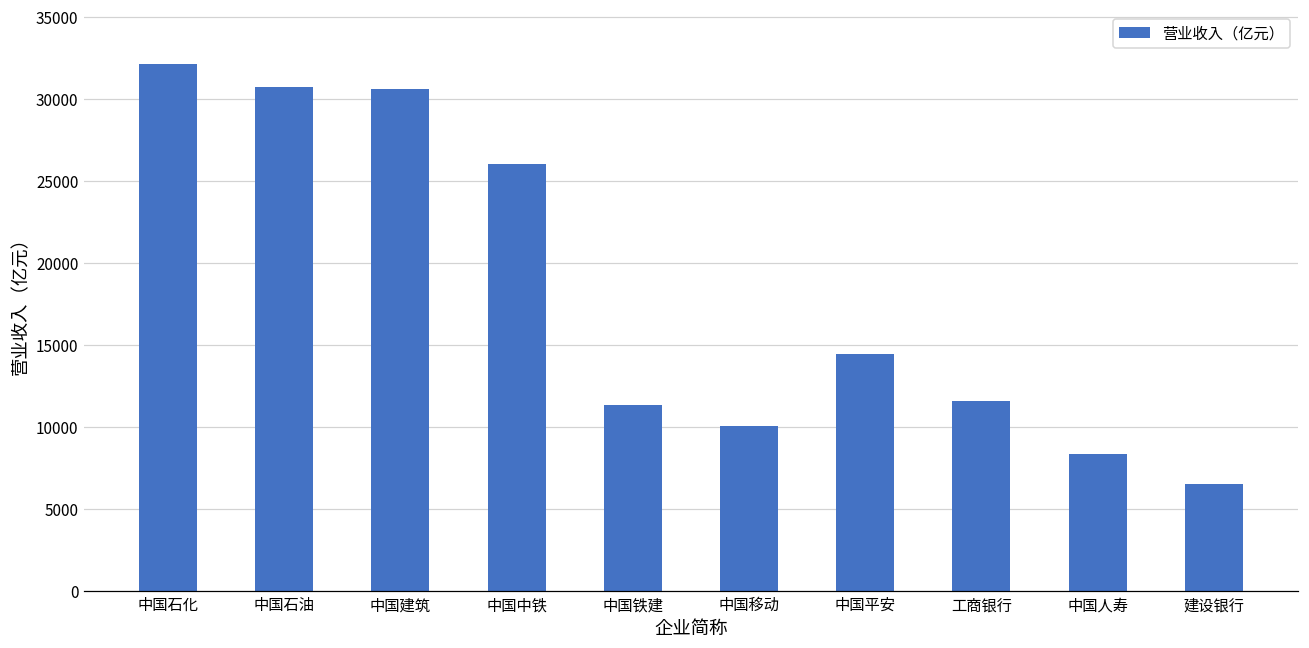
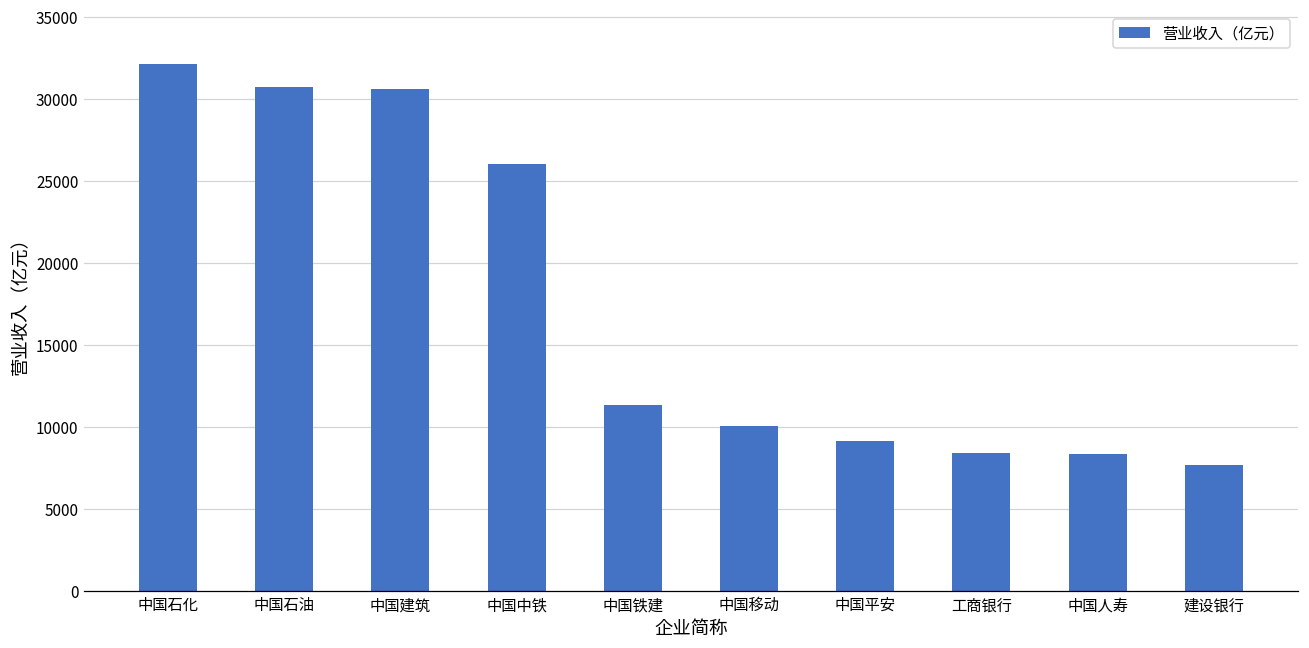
中国平安: 14500 -> 9100
工商银行: 11600 -> 8400
建设银行: 6500 -> 7700
